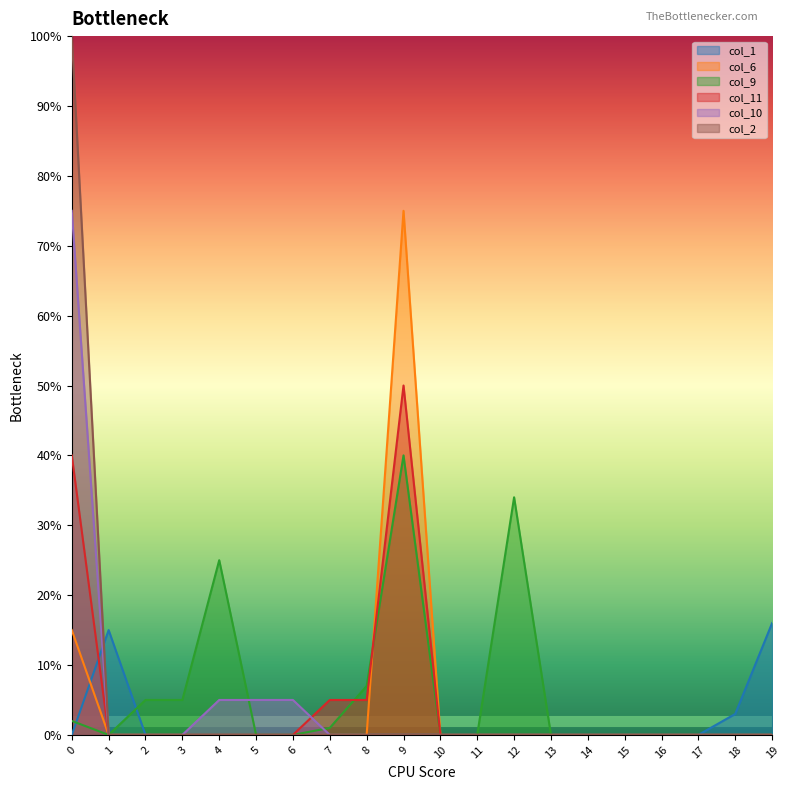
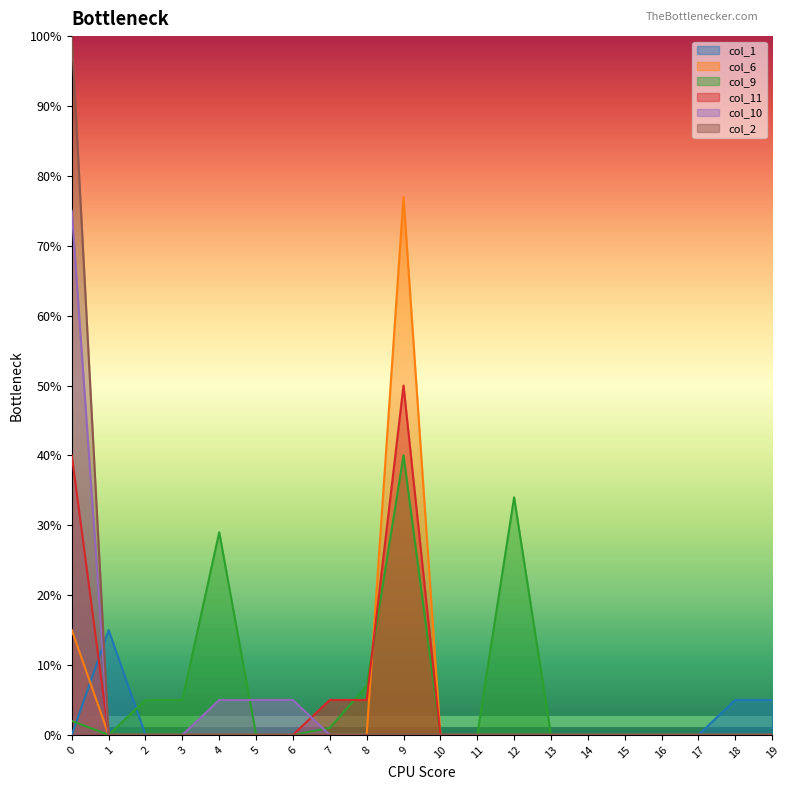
col_9, 4: 25% -> 29%
col_6, 9: 75% -> 77%
col_1, 18: 3% -> 5%
col_1, 19: 16% -> 5%
